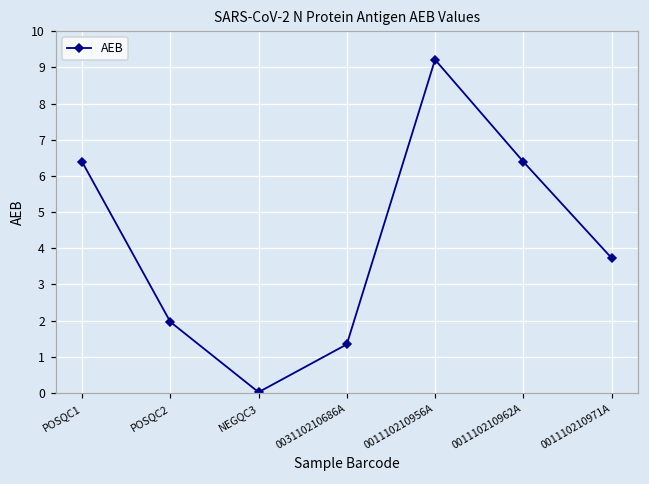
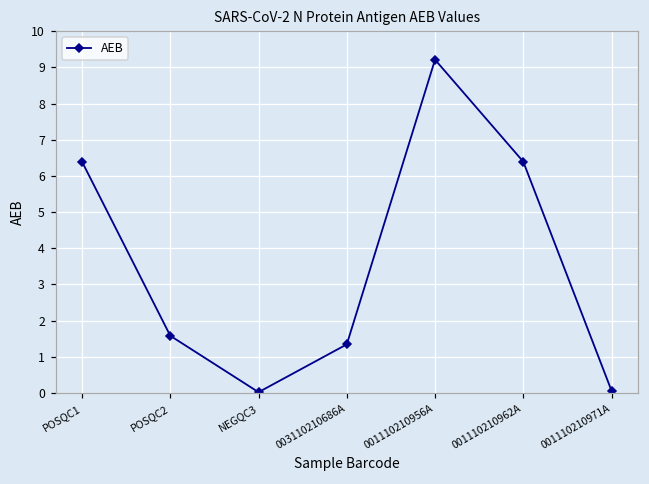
POSQC2: 2.0 -> 1.6
001110210971A: 3.7 -> 0.1
